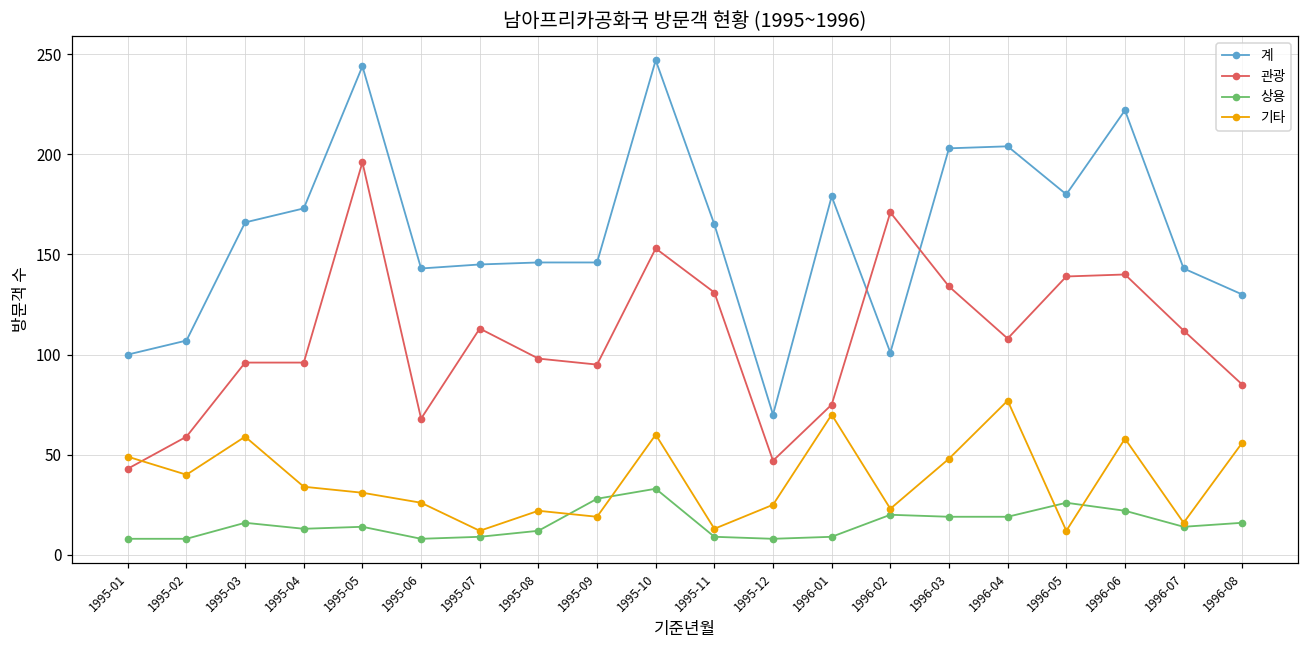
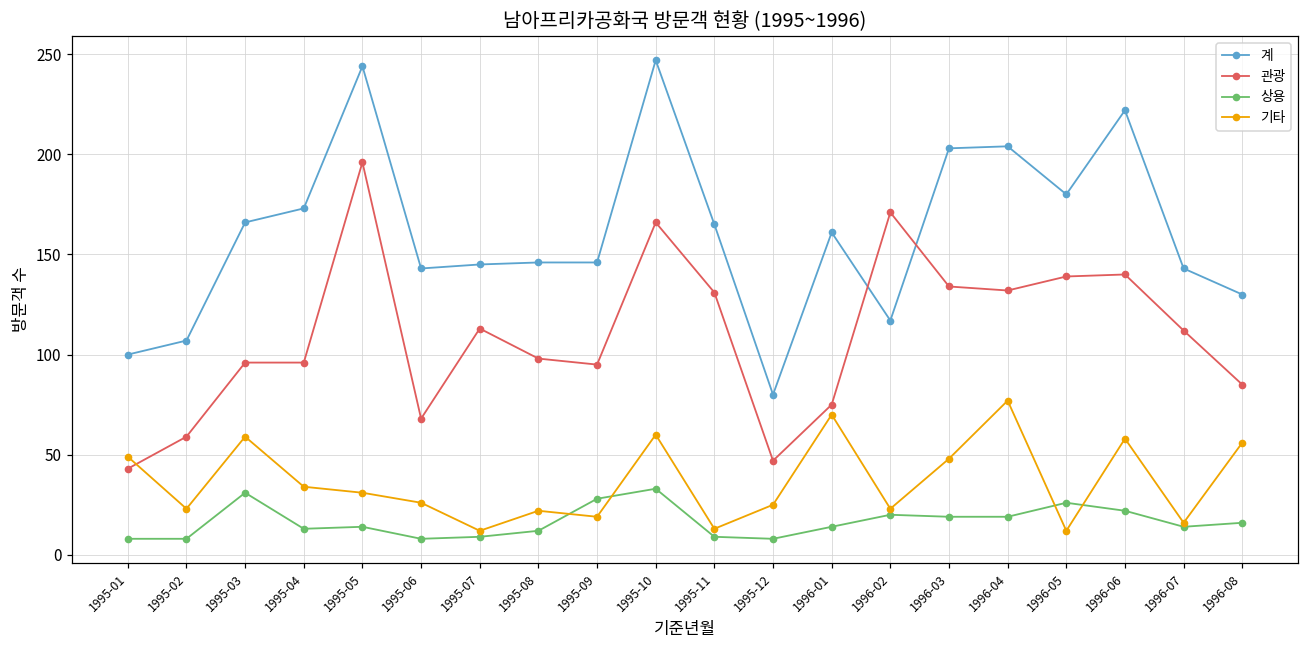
기타, 1995-02: 40 -> 23
상용, 1995-03: 16 -> 31
관광, 1995-10: 153 -> 166
계, 1995-12: 70 -> 80
계, 1996-01: 179 -> 161
상용, 1996-01: 9 -> 14
계, 1996-02: 101 -> 117
관광, 1996-04: 108 -> 132
